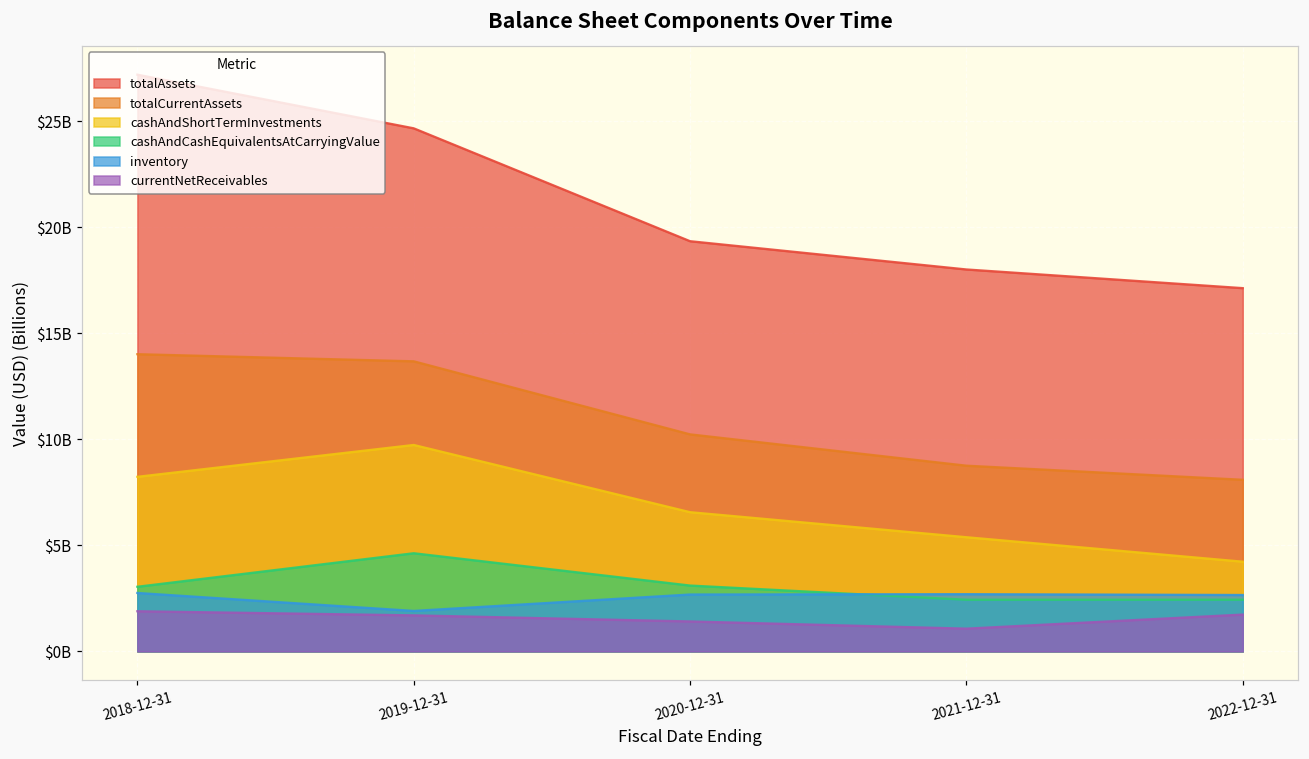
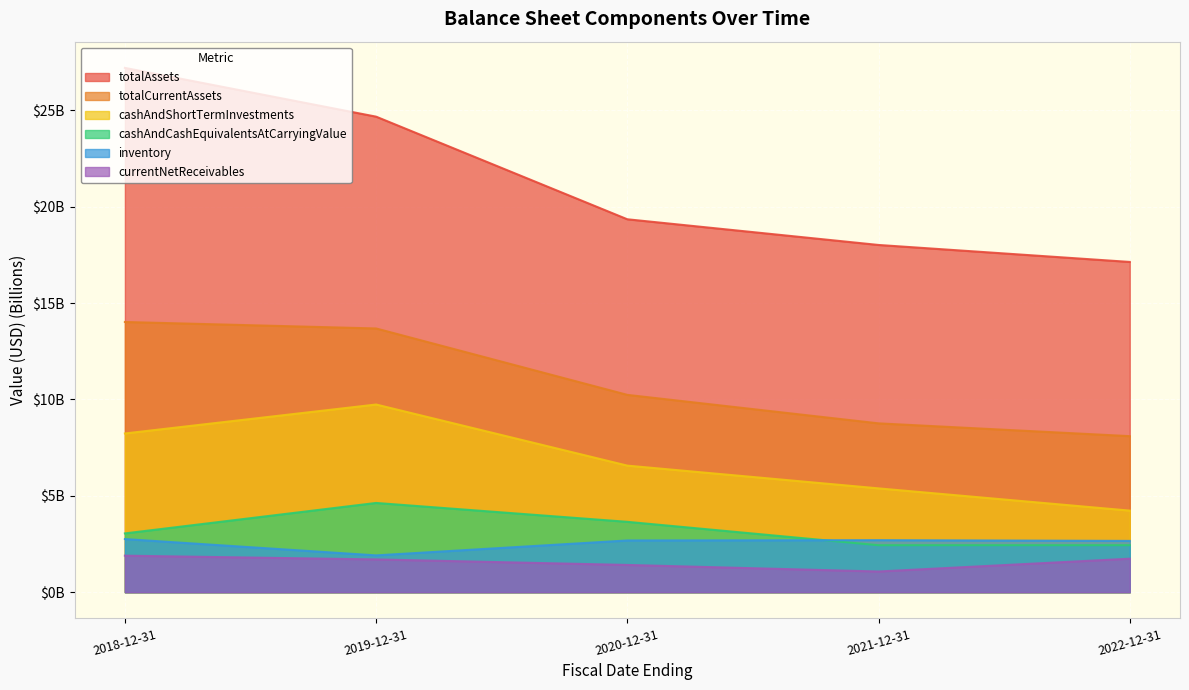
cashAndCashEquivalentsAtCarryingValue, 2020-12-31: $3100000000 -> $3700000000
